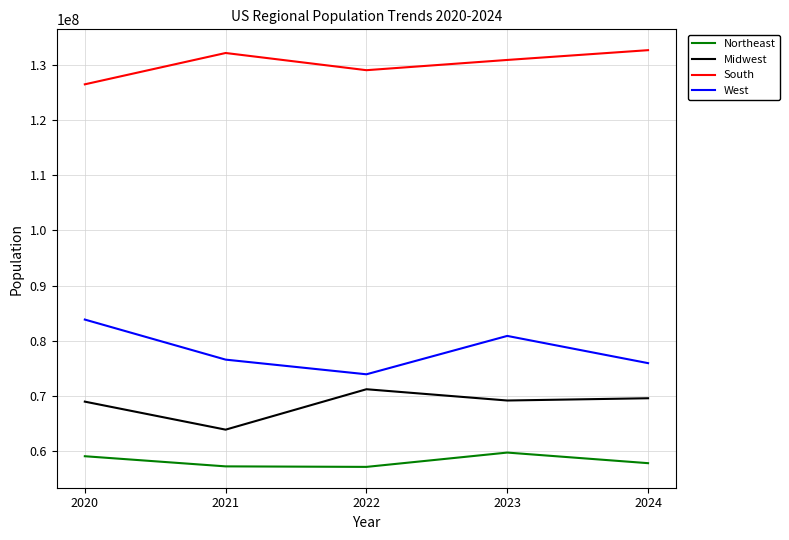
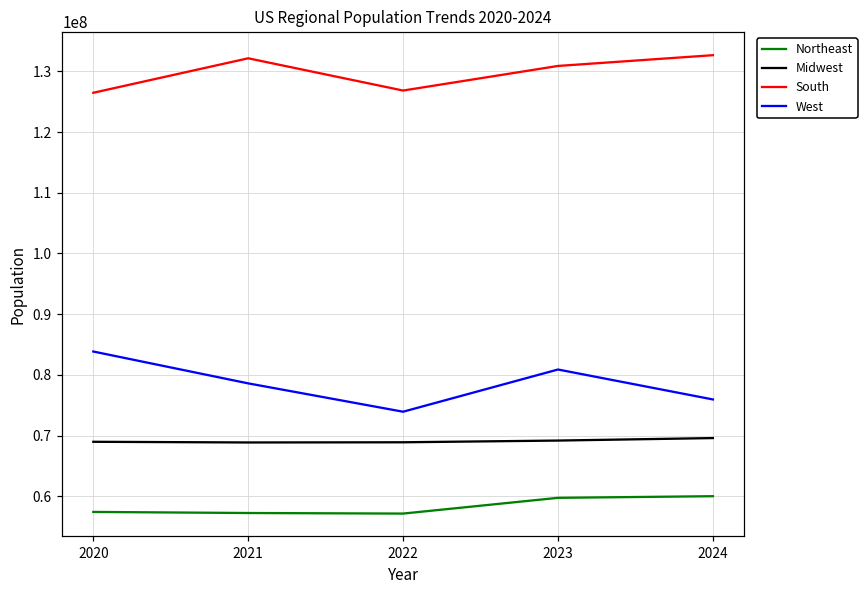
Northeast, 2020: 59000000 -> 57000000
Midwest, 2021: 64000000 -> 69000000
West, 2021: 77000000 -> 79000000
Midwest, 2022: 71000000 -> 69000000
South, 2022: 129000000 -> 127000000
Northeast, 2024: 58000000 -> 60000000
